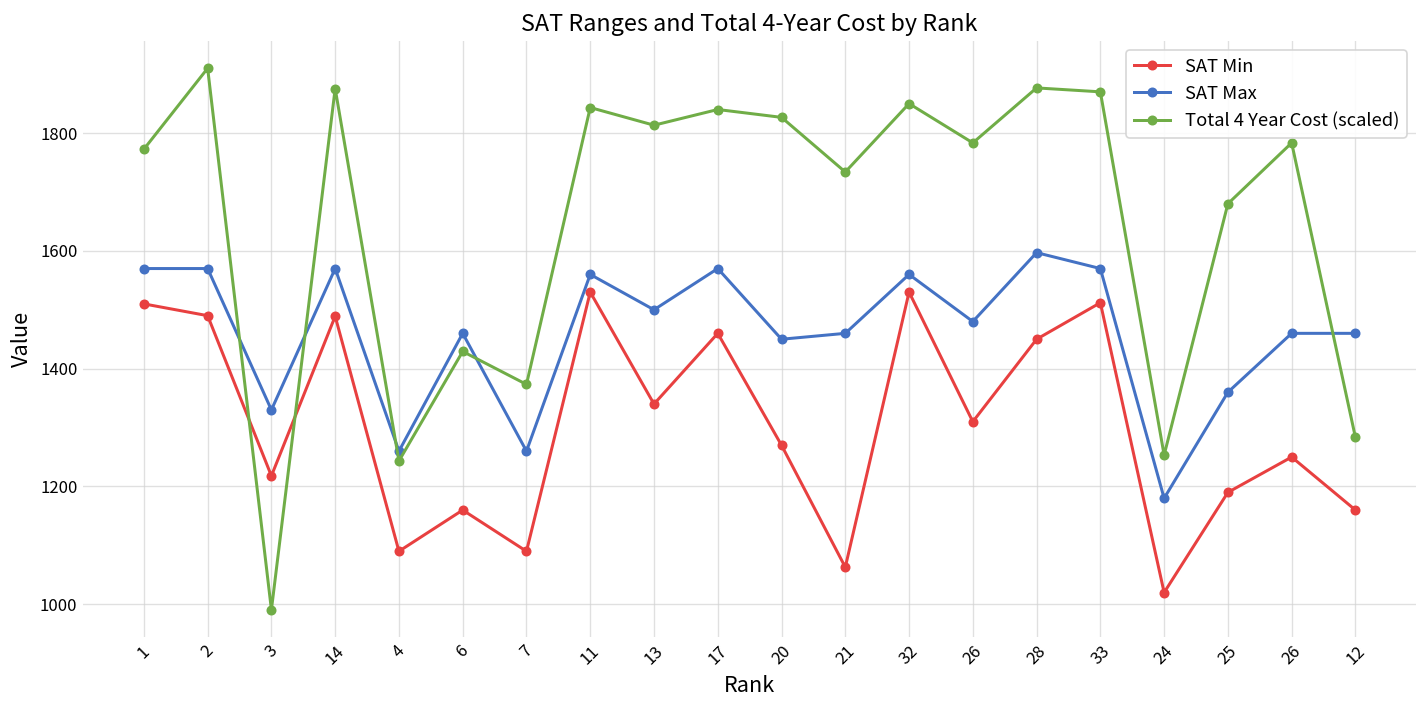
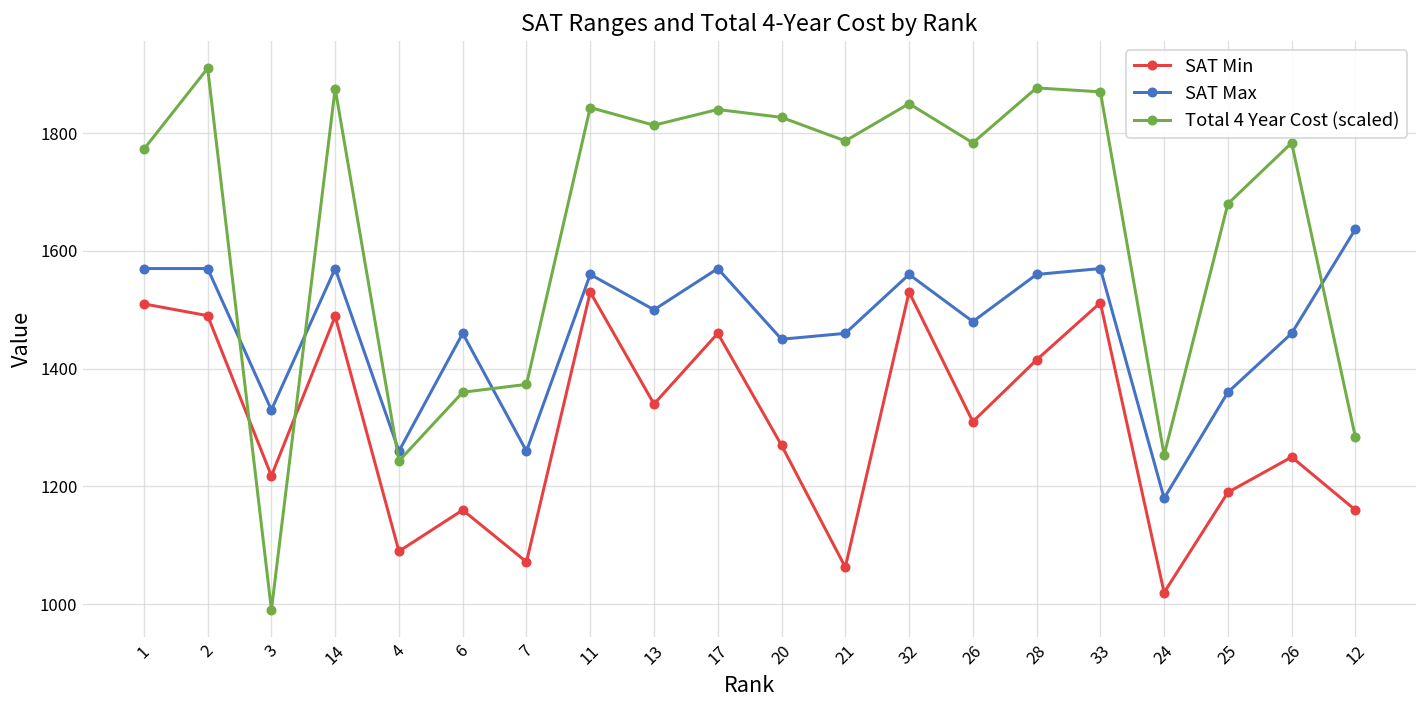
Total 4 Year Cost (scaled), 6: 1430 -> 1360
SAT Min, 7: 1090 -> 1070
Total 4 Year Cost (scaled), 21: 1730 -> 1790
SAT Min, 28: 1450 -> 1420
SAT Max, 28: 1600 -> 1560
SAT Max, 12: 1460 -> 1640
